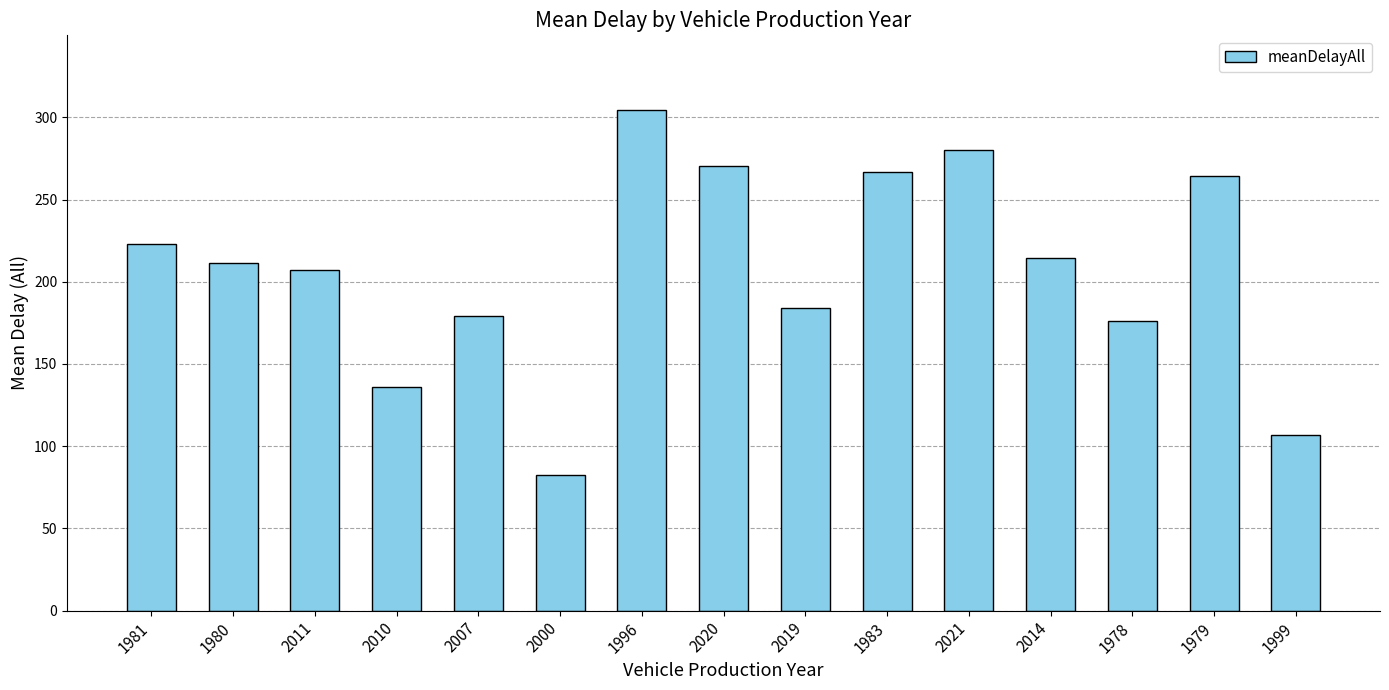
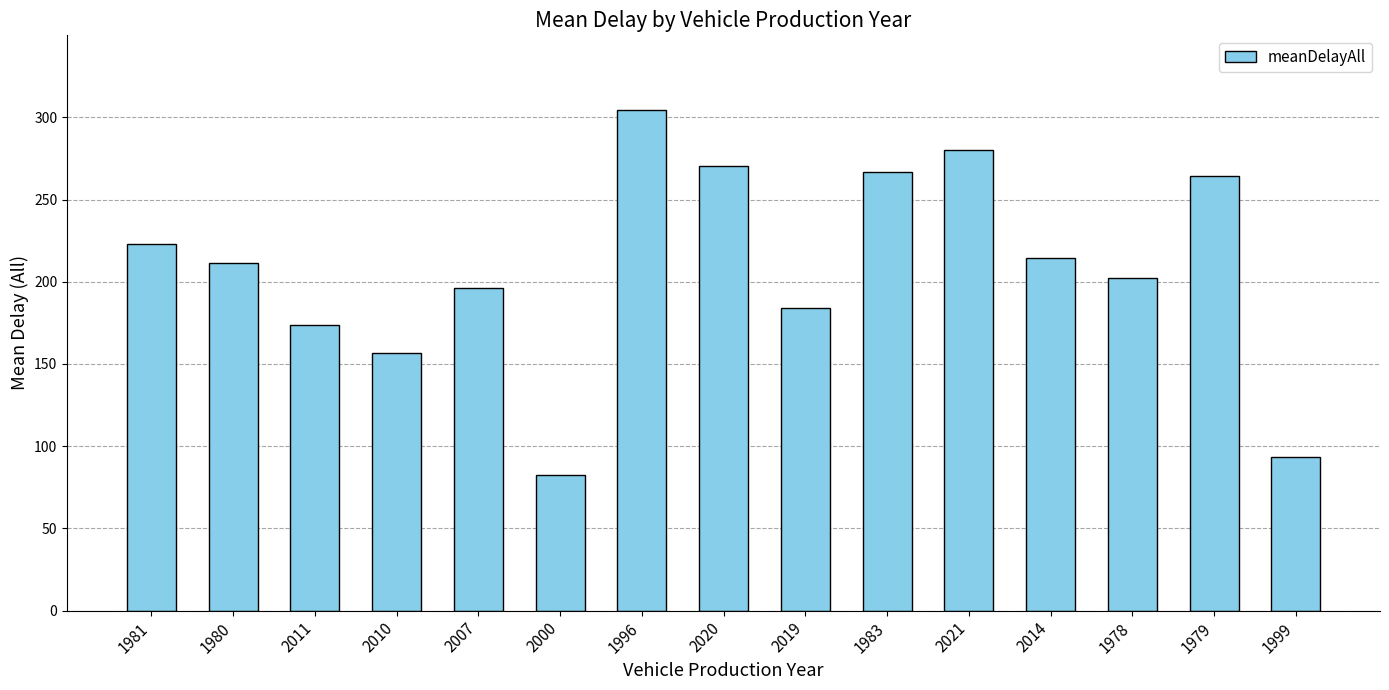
2011: 207 -> 174
2010: 136 -> 157
2007: 179 -> 196
1978: 176 -> 202
1999: 107 -> 93
